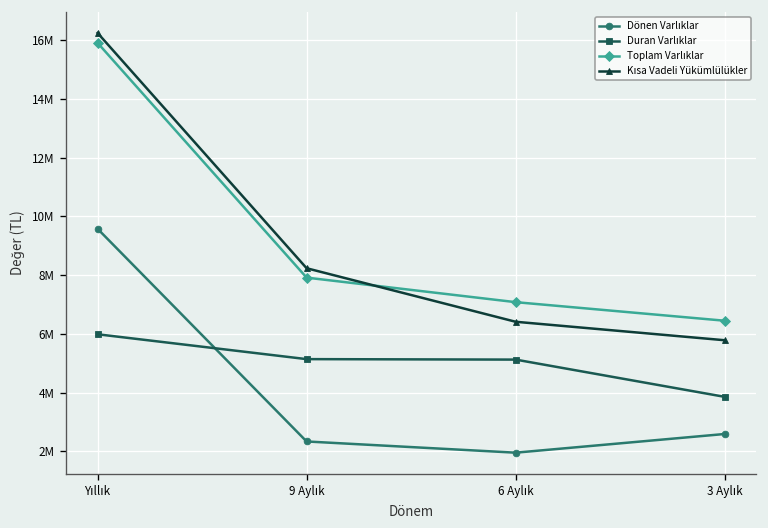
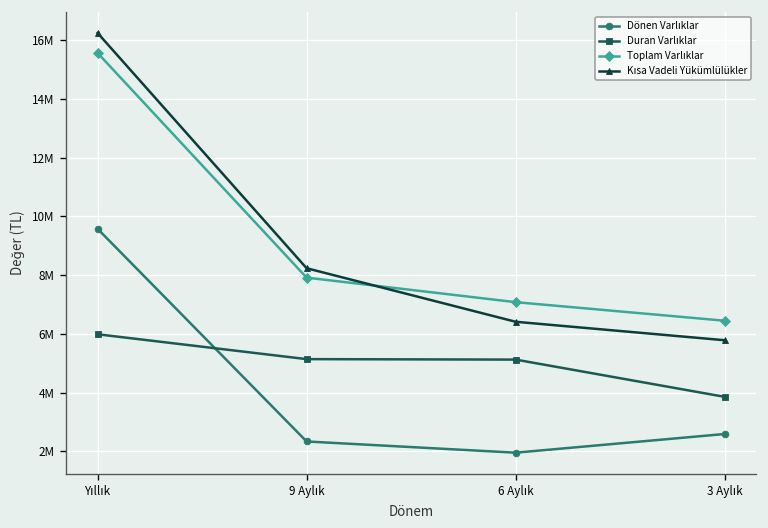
Toplam Varlıklar, Yıllık: 15900000 -> 15600000
